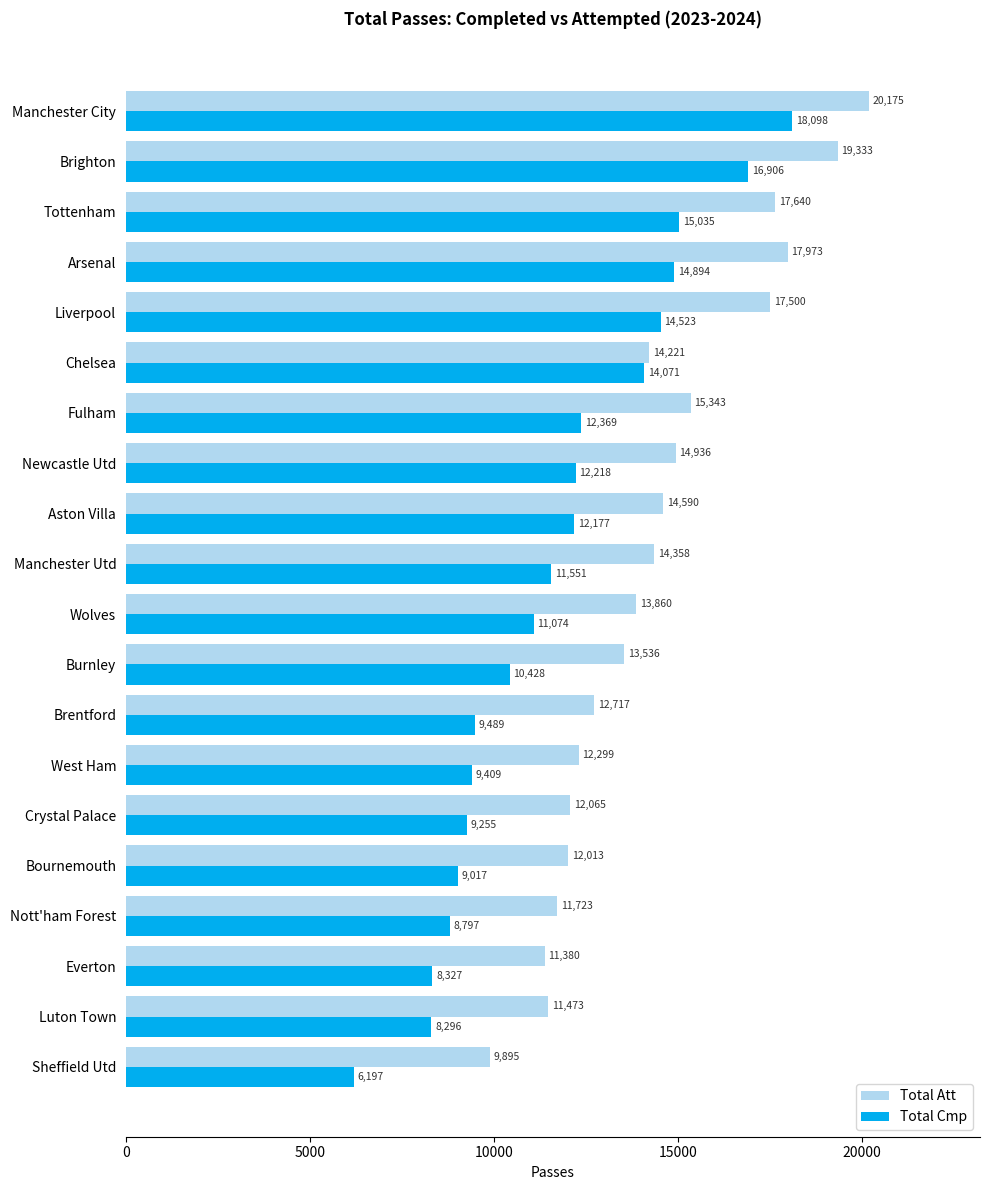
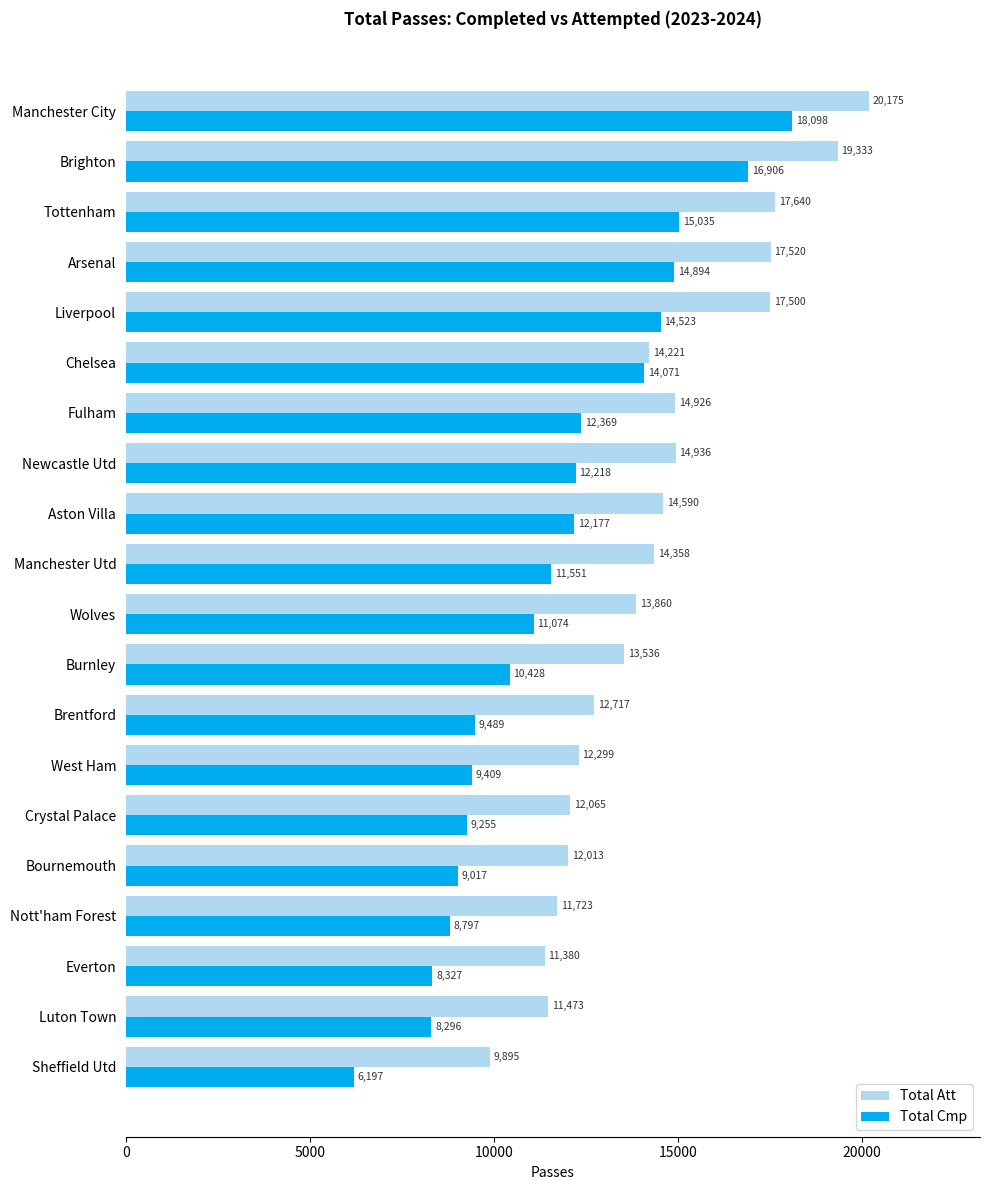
Total Att, Arsenal: 17,973 -> 17,520
Total Att, Fulham: 15,343 -> 14,926
